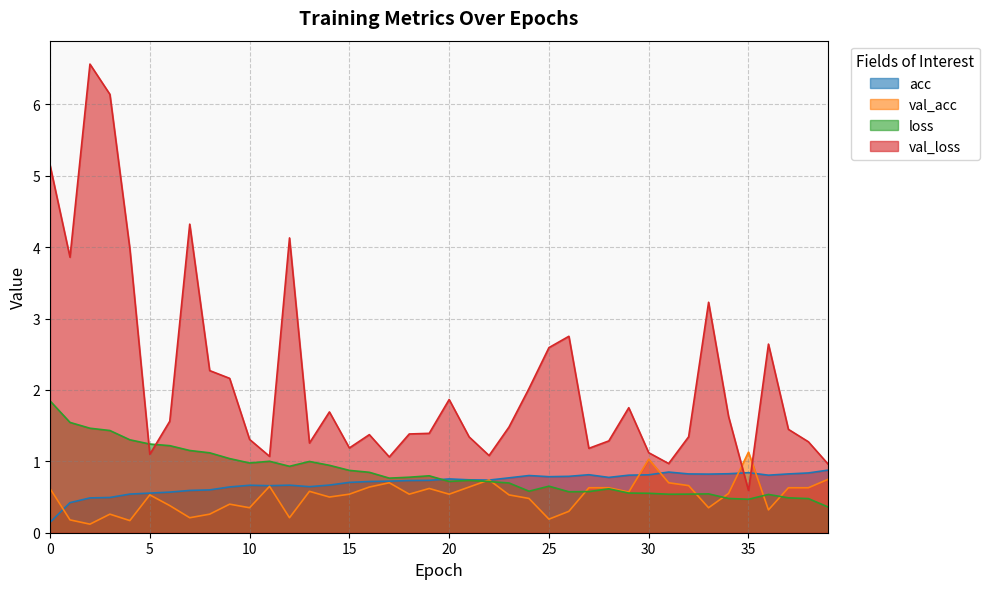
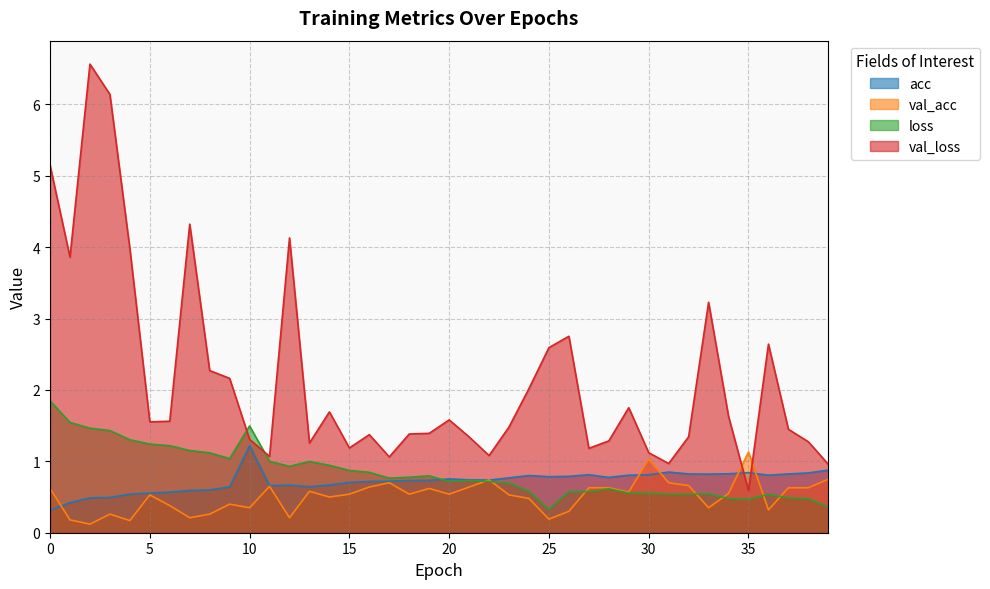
acc, 0: 0.1 -> 0.3
val_loss, 5: 1.1 -> 1.6
acc, 10: 0.7 -> 1.2
loss, 10: 1.0 -> 1.5
val_loss, 20: 1.9 -> 1.6
loss, 25: 0.7 -> 0.3
